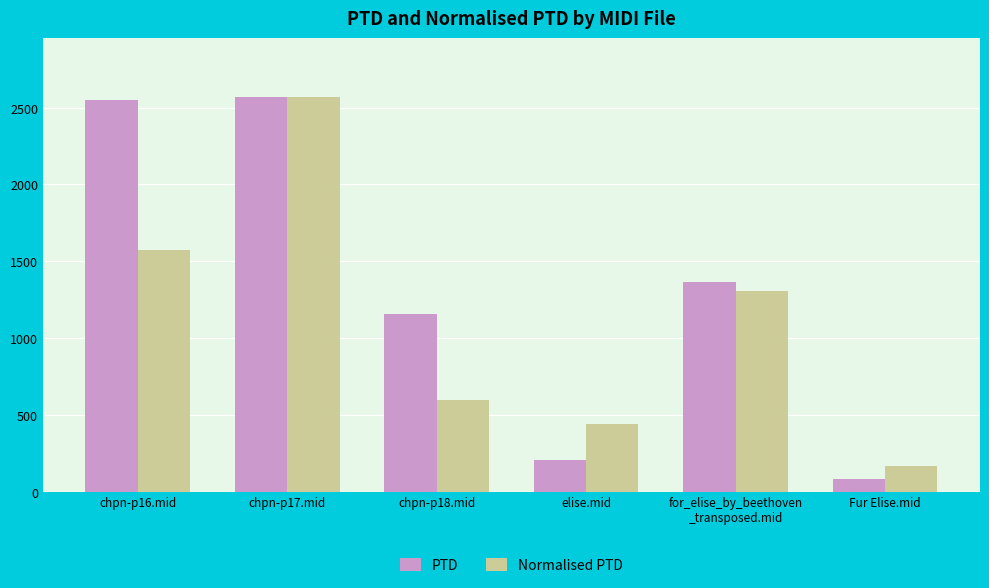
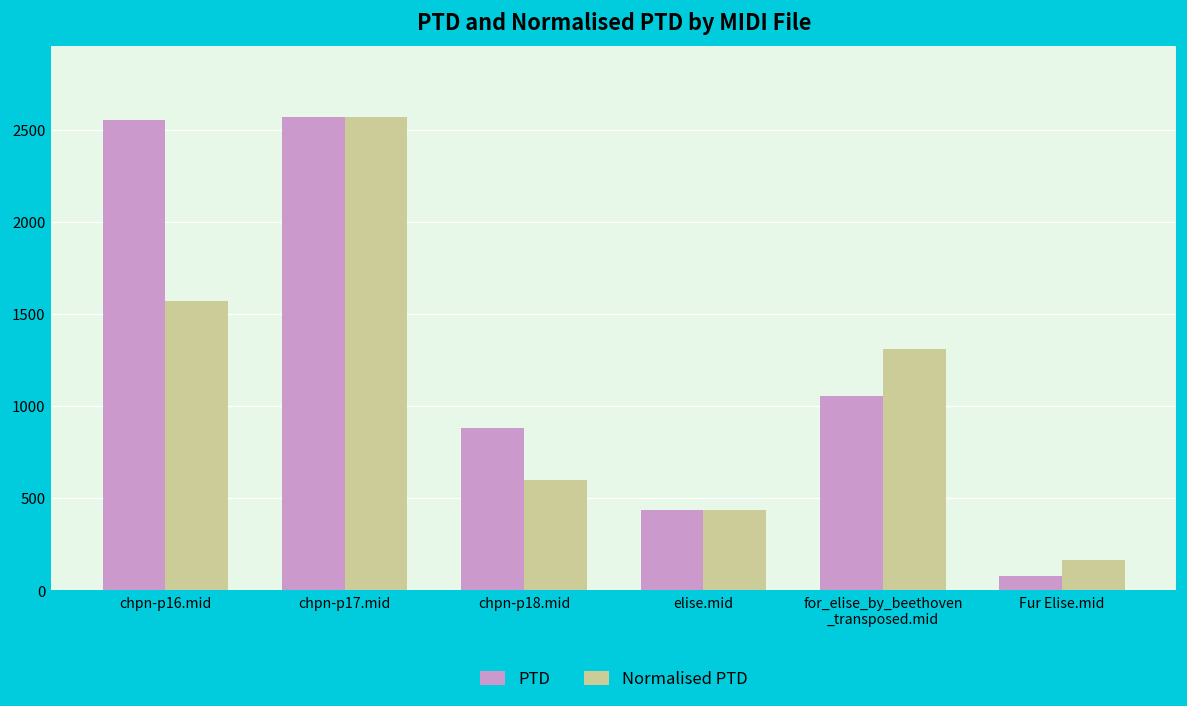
PTD, chpn-p18.mid: 1160 -> 880
PTD, elise.mid: 200 -> 440
PTD, for_elise_by_beethoven _transposed.mid: 1360 -> 1060
